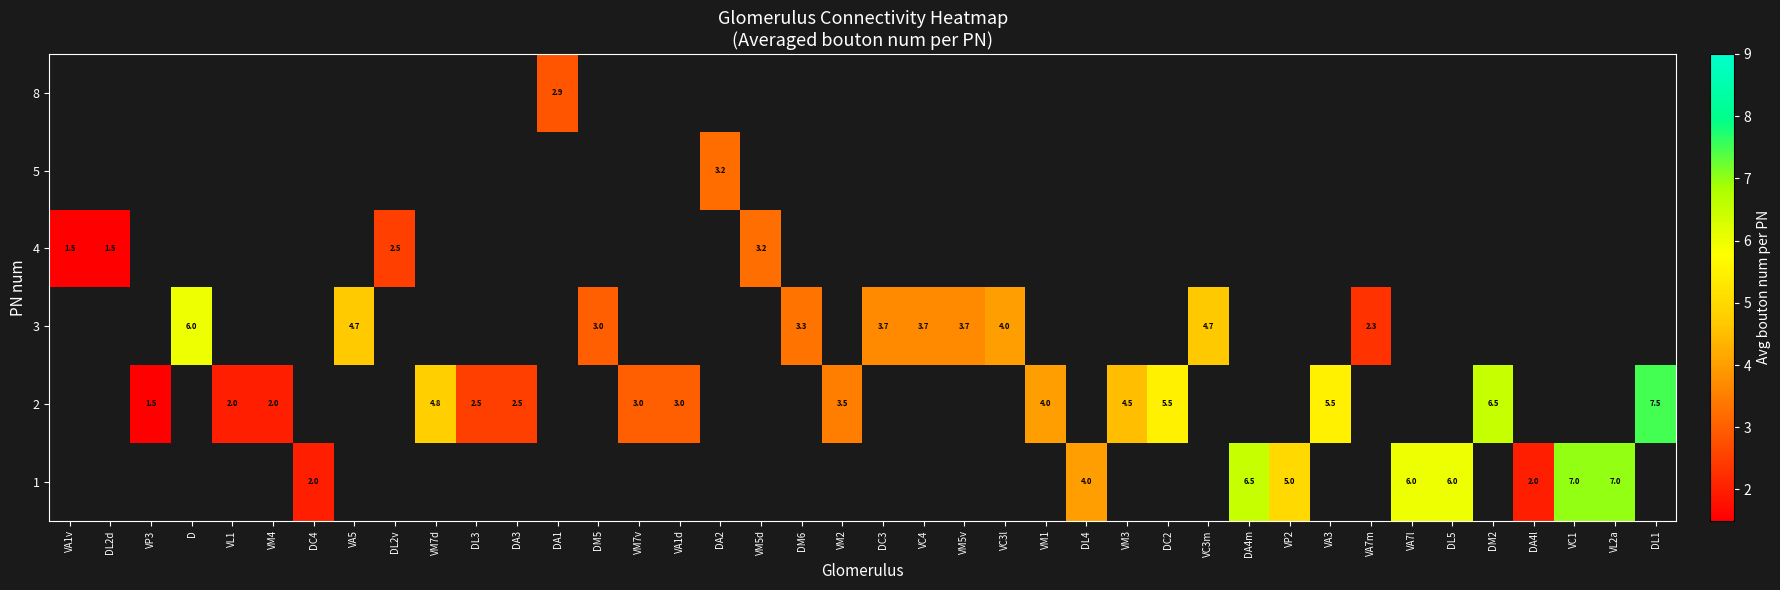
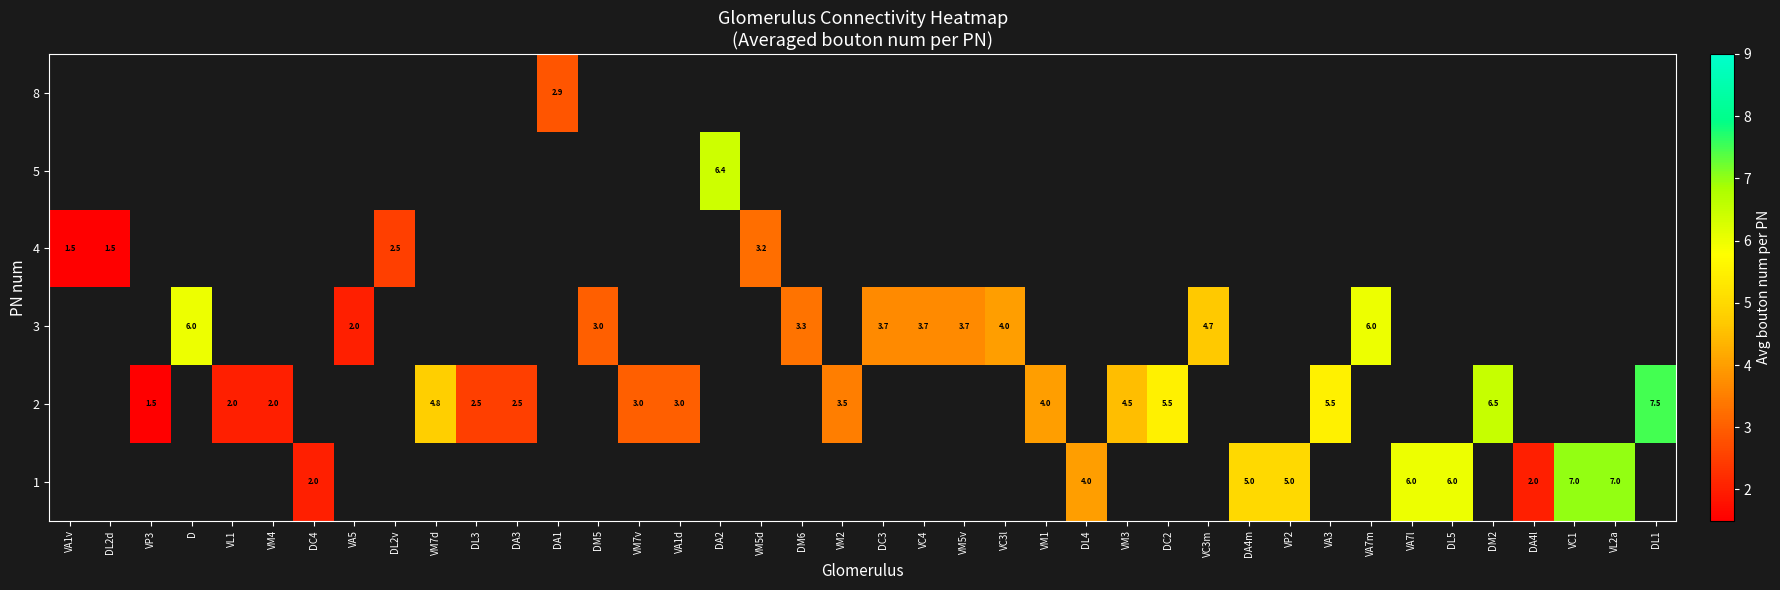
5, DA2: 3.2 -> 6.4
3, VA5: 4.7 -> 2.0
3, VA7m: 2.3 -> 6.0
1, DA4m: 6.5 -> 5.0
